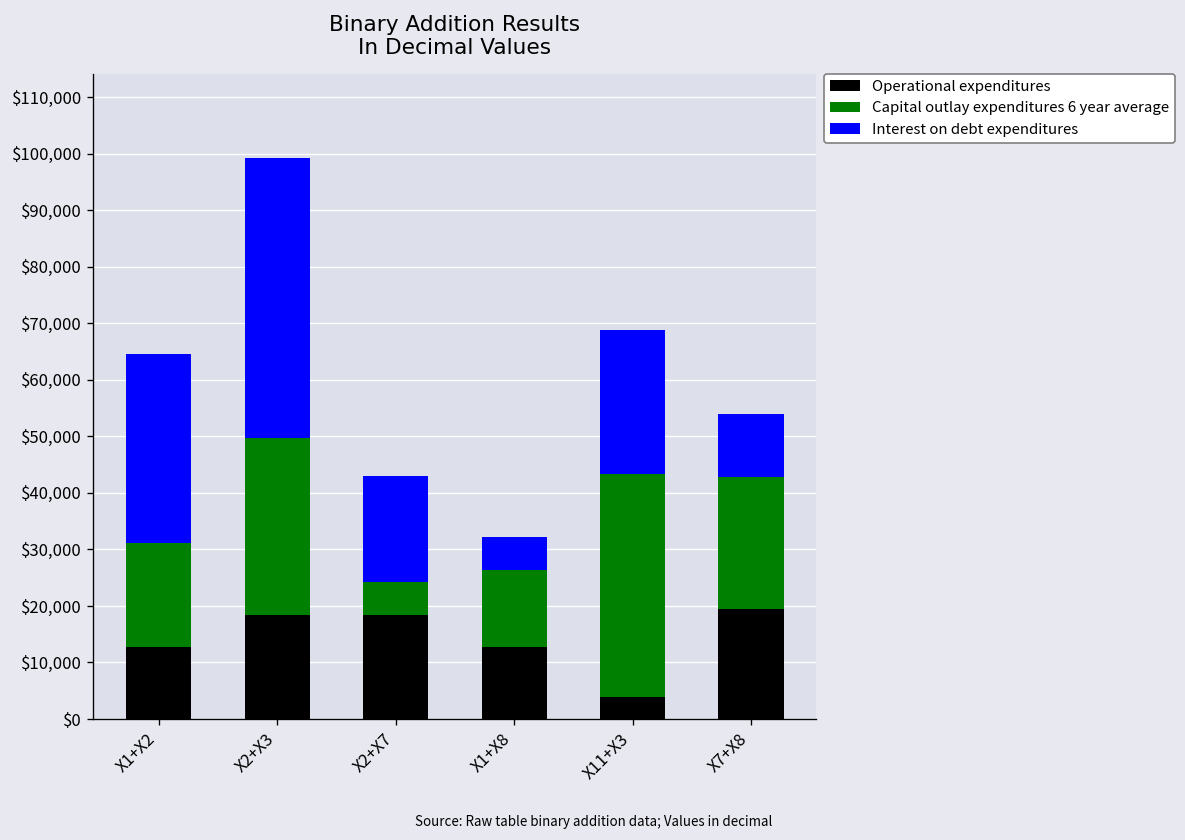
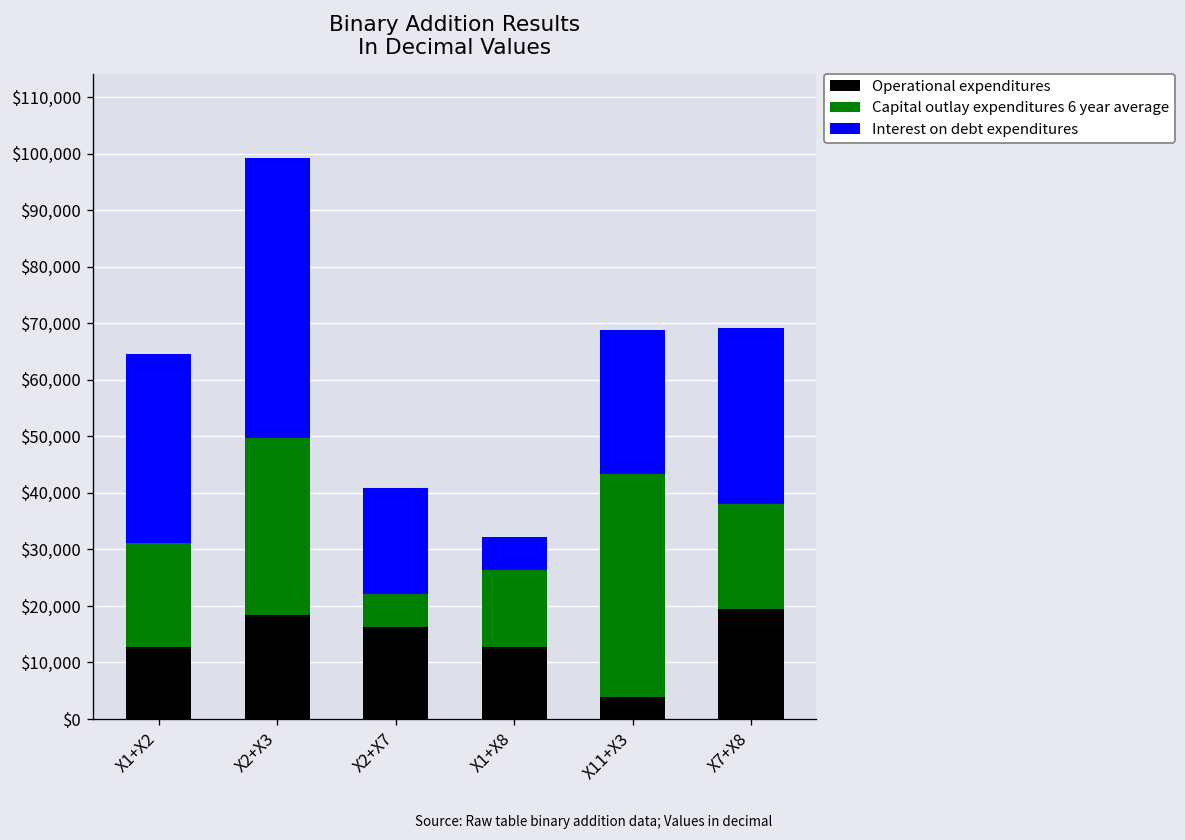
Operational expenditures, X2+X7: $18,000 -> $16,000
Capital outlay expenditures 6 year average, X7+X8: $23,000 -> $18,000
Interest on debt expenditures, X7+X8: $11,000 -> $31,000
